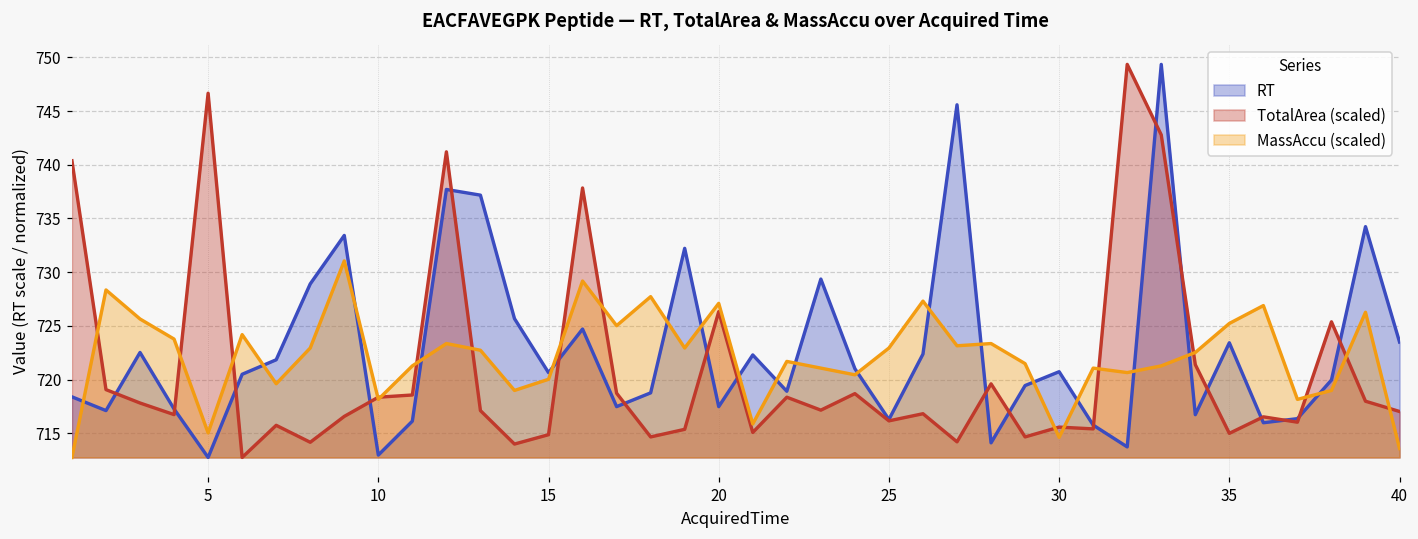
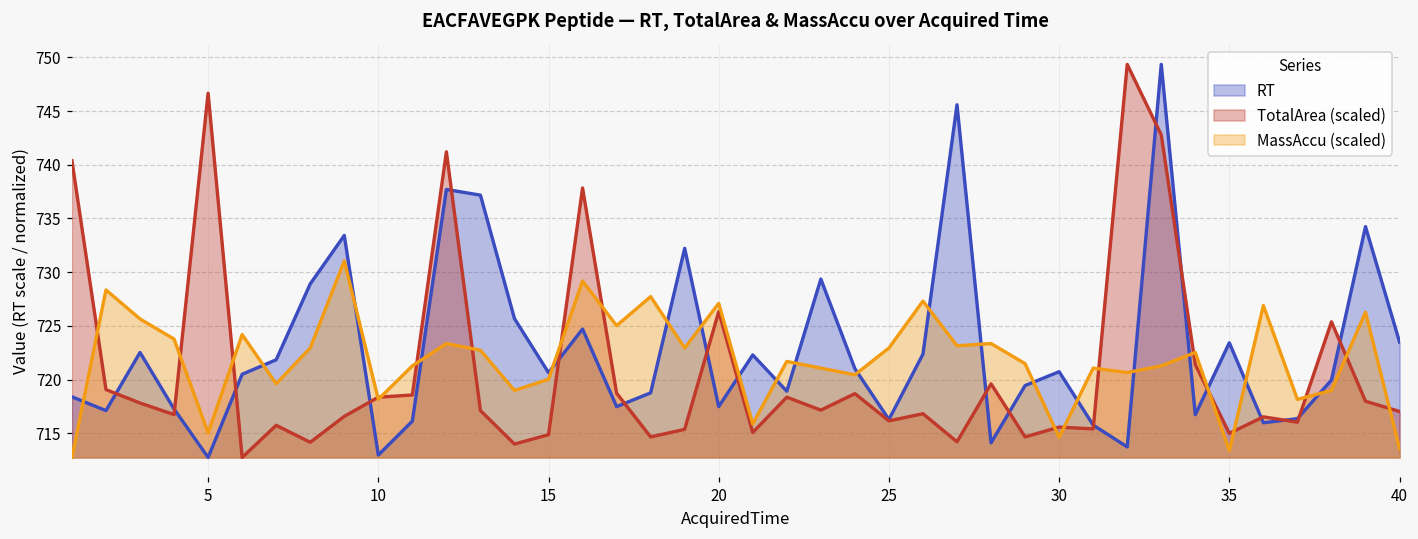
MassAccu (scaled), 35: 725 -> 713
